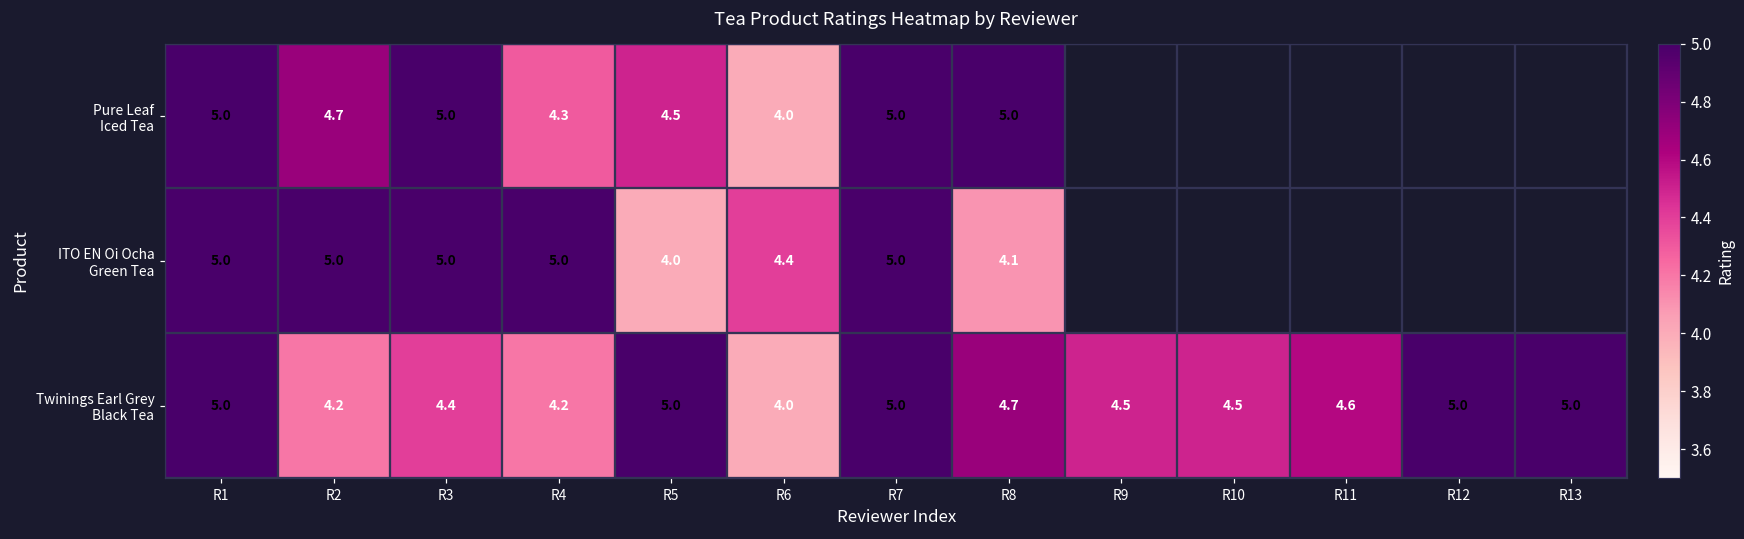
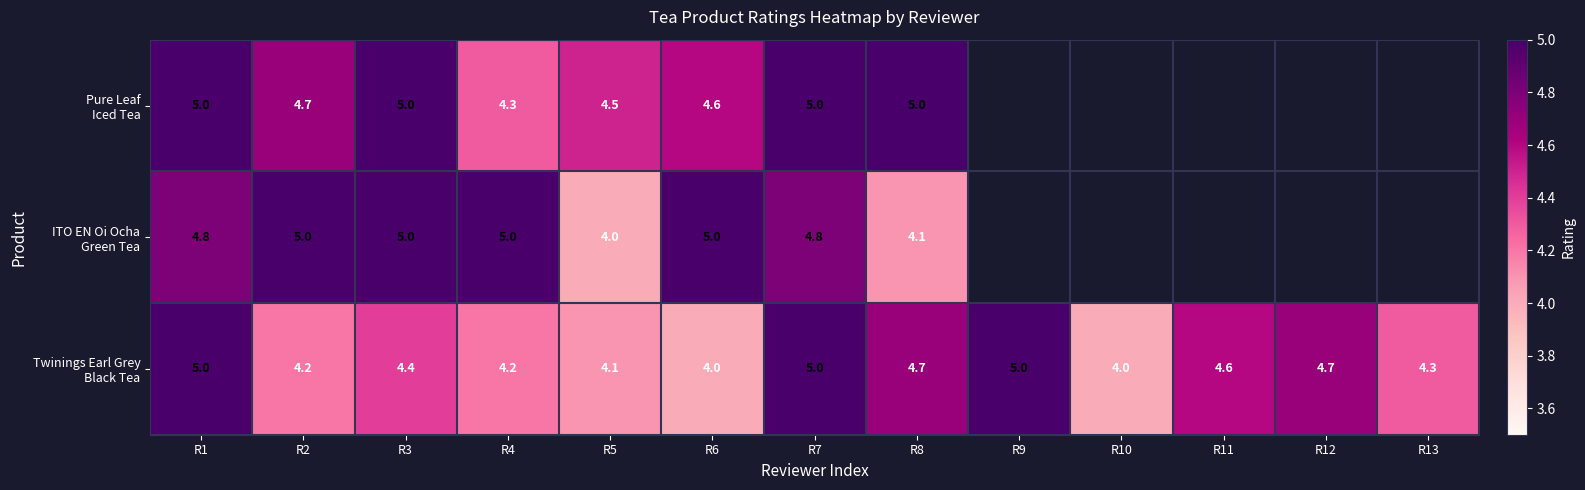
Pure Leaf Iced Tea, R6: 4.0 -> 4.6
ITO EN Oi Ocha Green Tea, R1: 5.0 -> 4.8
ITO EN Oi Ocha Green Tea, R6: 4.4 -> 5.0
ITO EN Oi Ocha Green Tea, R7: 5.0 -> 4.8
Twinings Earl Grey Black Tea, R5: 5.0 -> 4.1
Twinings Earl Grey Black Tea, R9: 4.5 -> 5.0
Twinings Earl Grey Black Tea, R10: 4.5 -> 4.0
Twinings Earl Grey Black Tea, R12: 5.0 -> 4.7
Twinings Earl Grey Black Tea, R13: 5.0 -> 4.3
